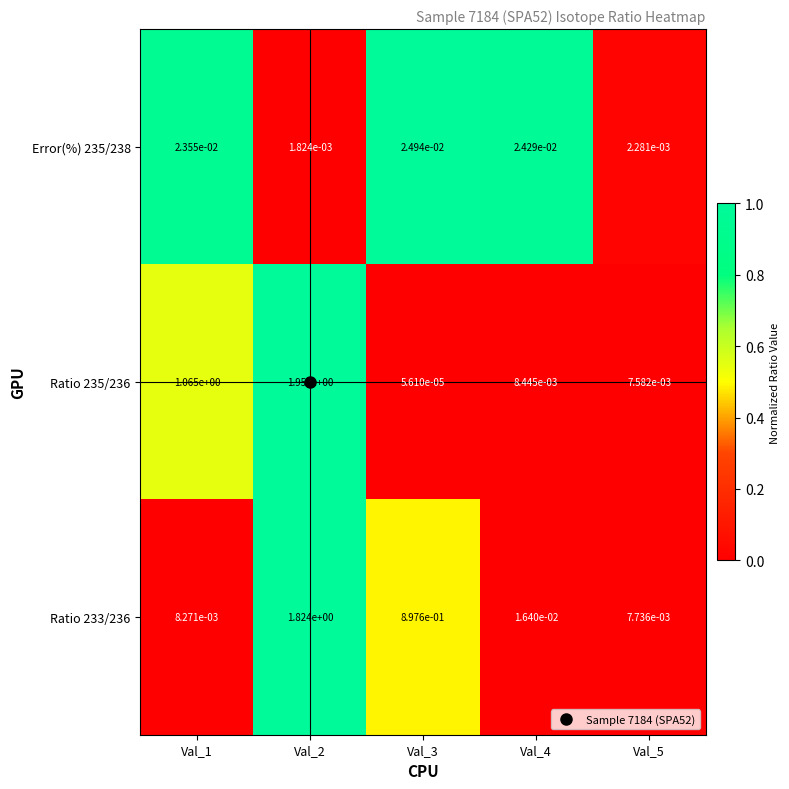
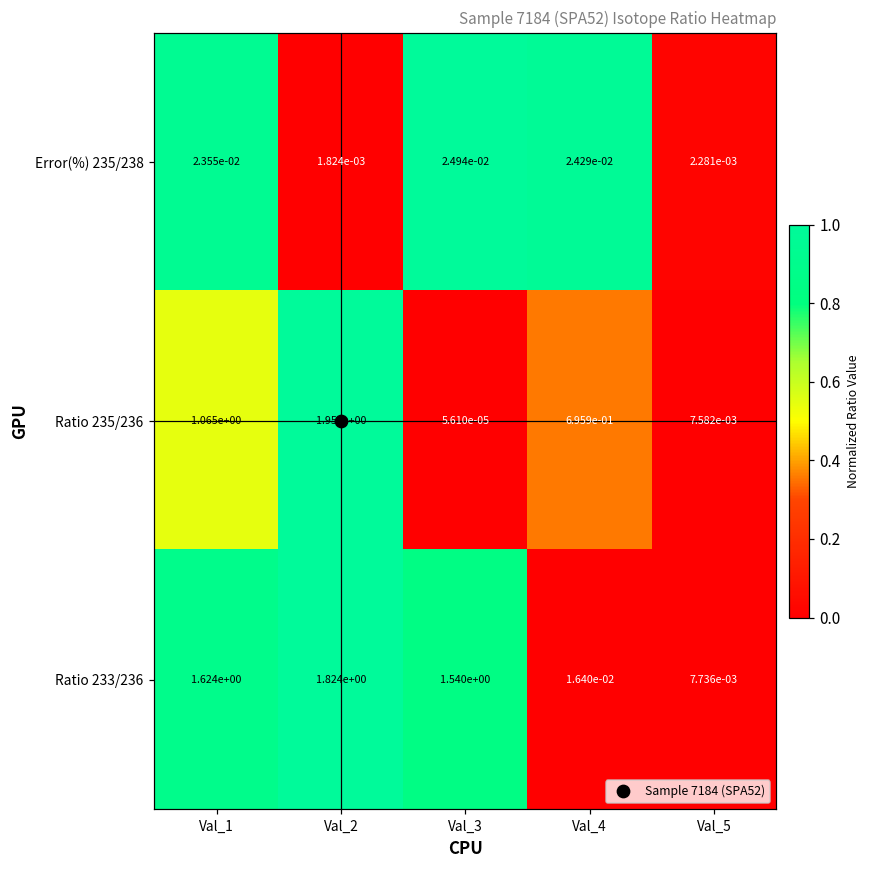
Ratio 235/236, Val_4: 8.445e-03 -> 6.959e-01
Ratio 233/236, Val_1: 8.271e-03 -> 1.624e+00
Ratio 233/236, Val_3: 8.976e-01 -> 1.540e+00
